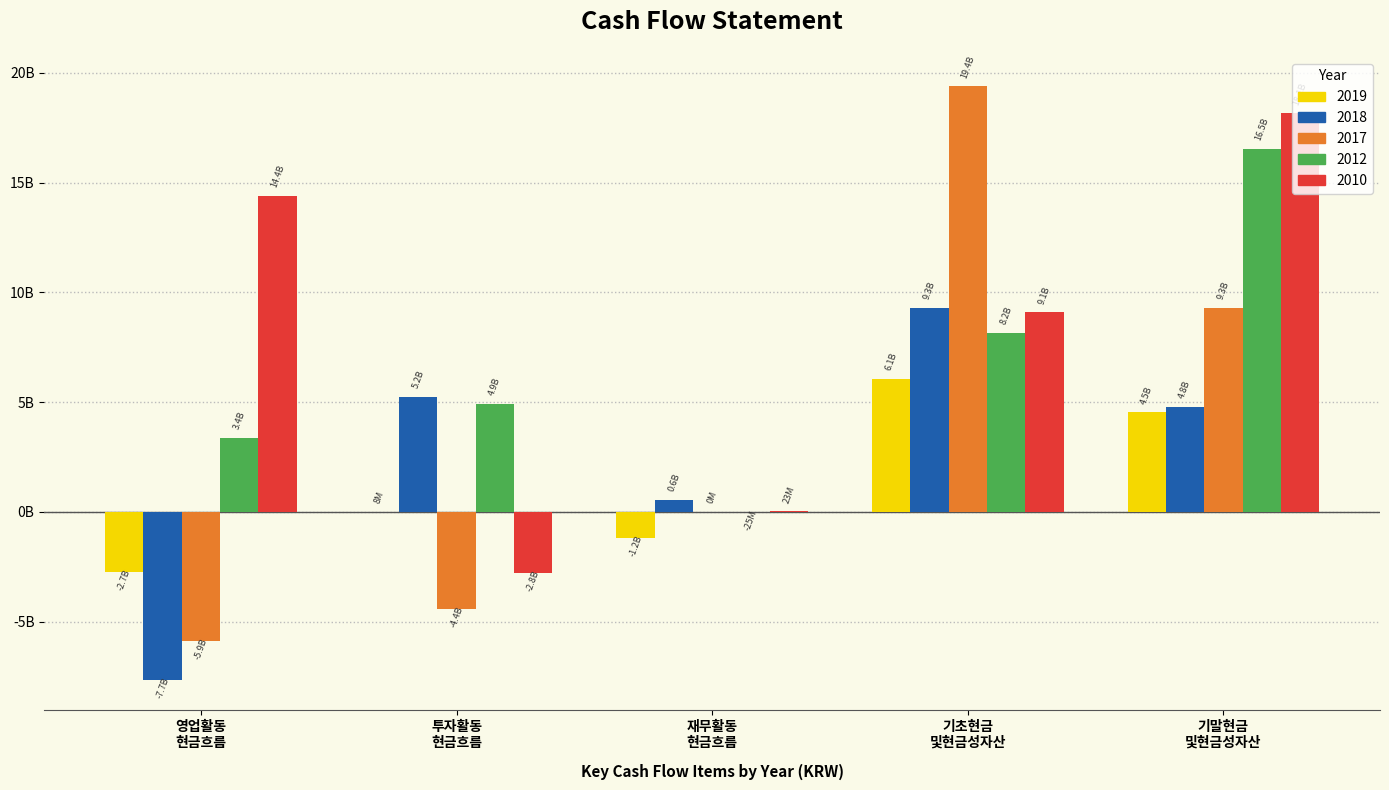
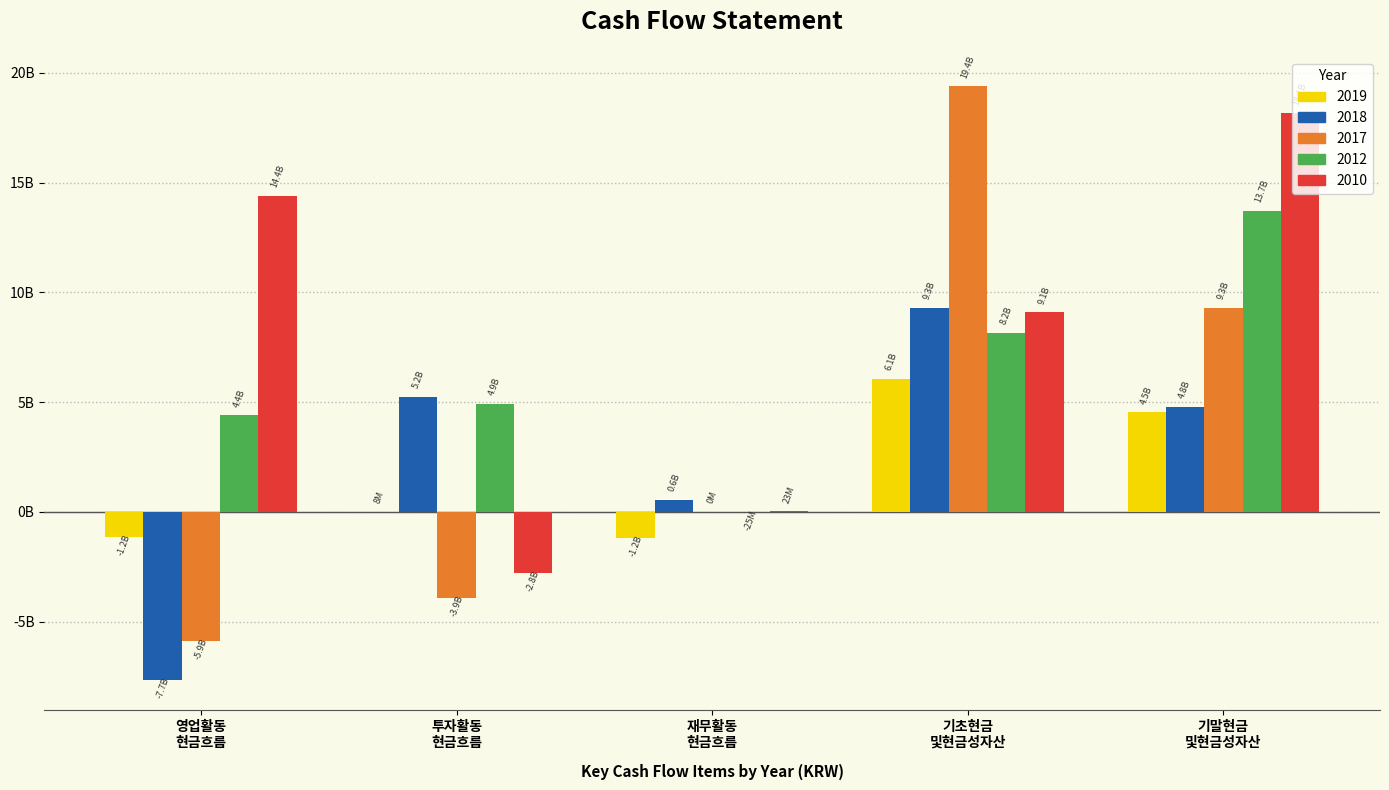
2019, 영업활동 현금흐름: -2.7B -> -1.2B
2012, 영업활동 현금흐름: 3.4B -> 4.4B
2017, 투자활동 현금흐름: -4.4B -> -3.9B
2012, 기말현금 및현금성자산: 16.5B -> 13.7B
